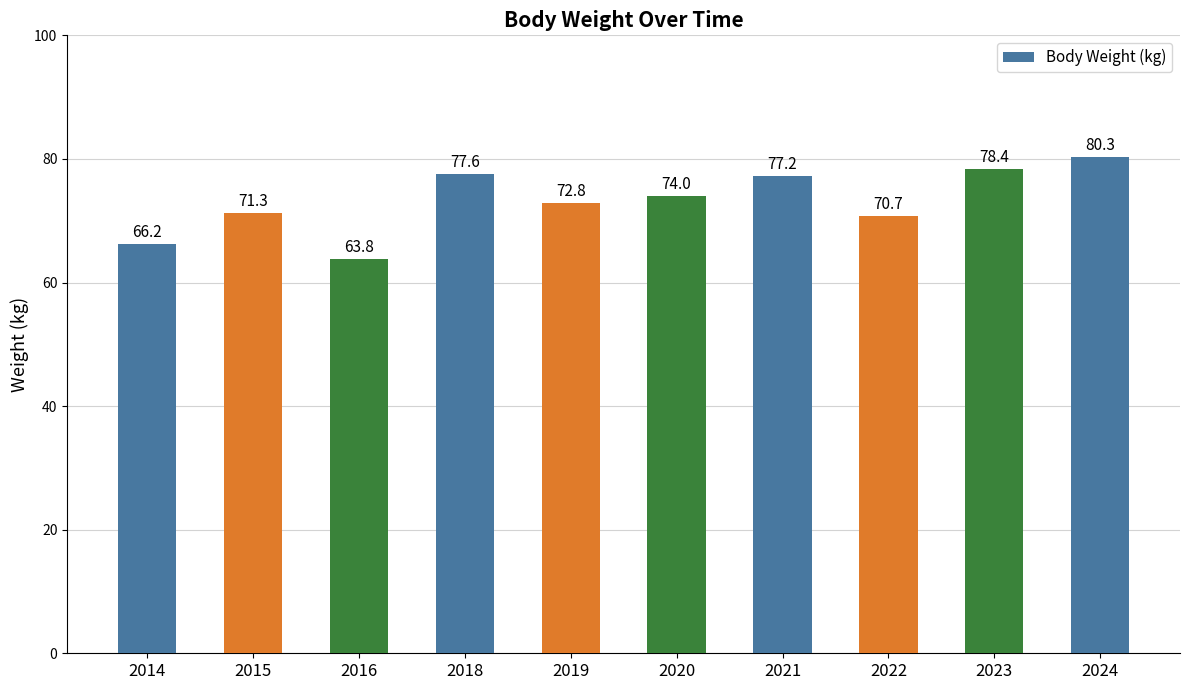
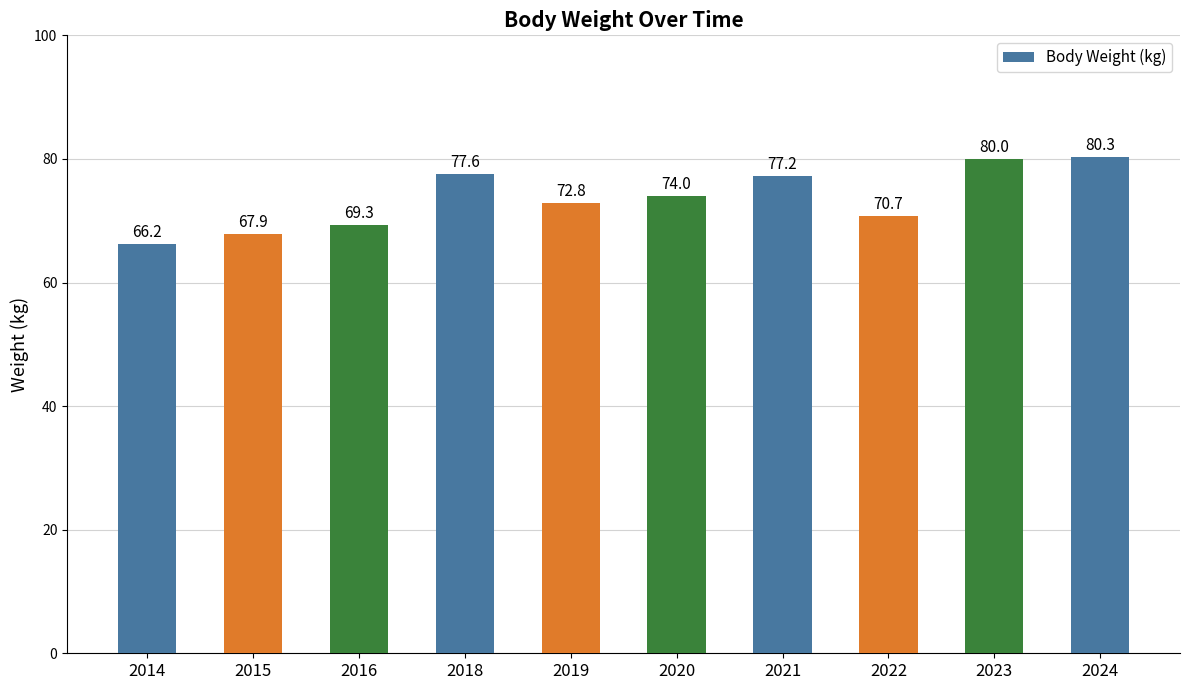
2015: 71.3 -> 67.9
2016: 63.8 -> 69.3
2023: 78.4 -> 80.0
